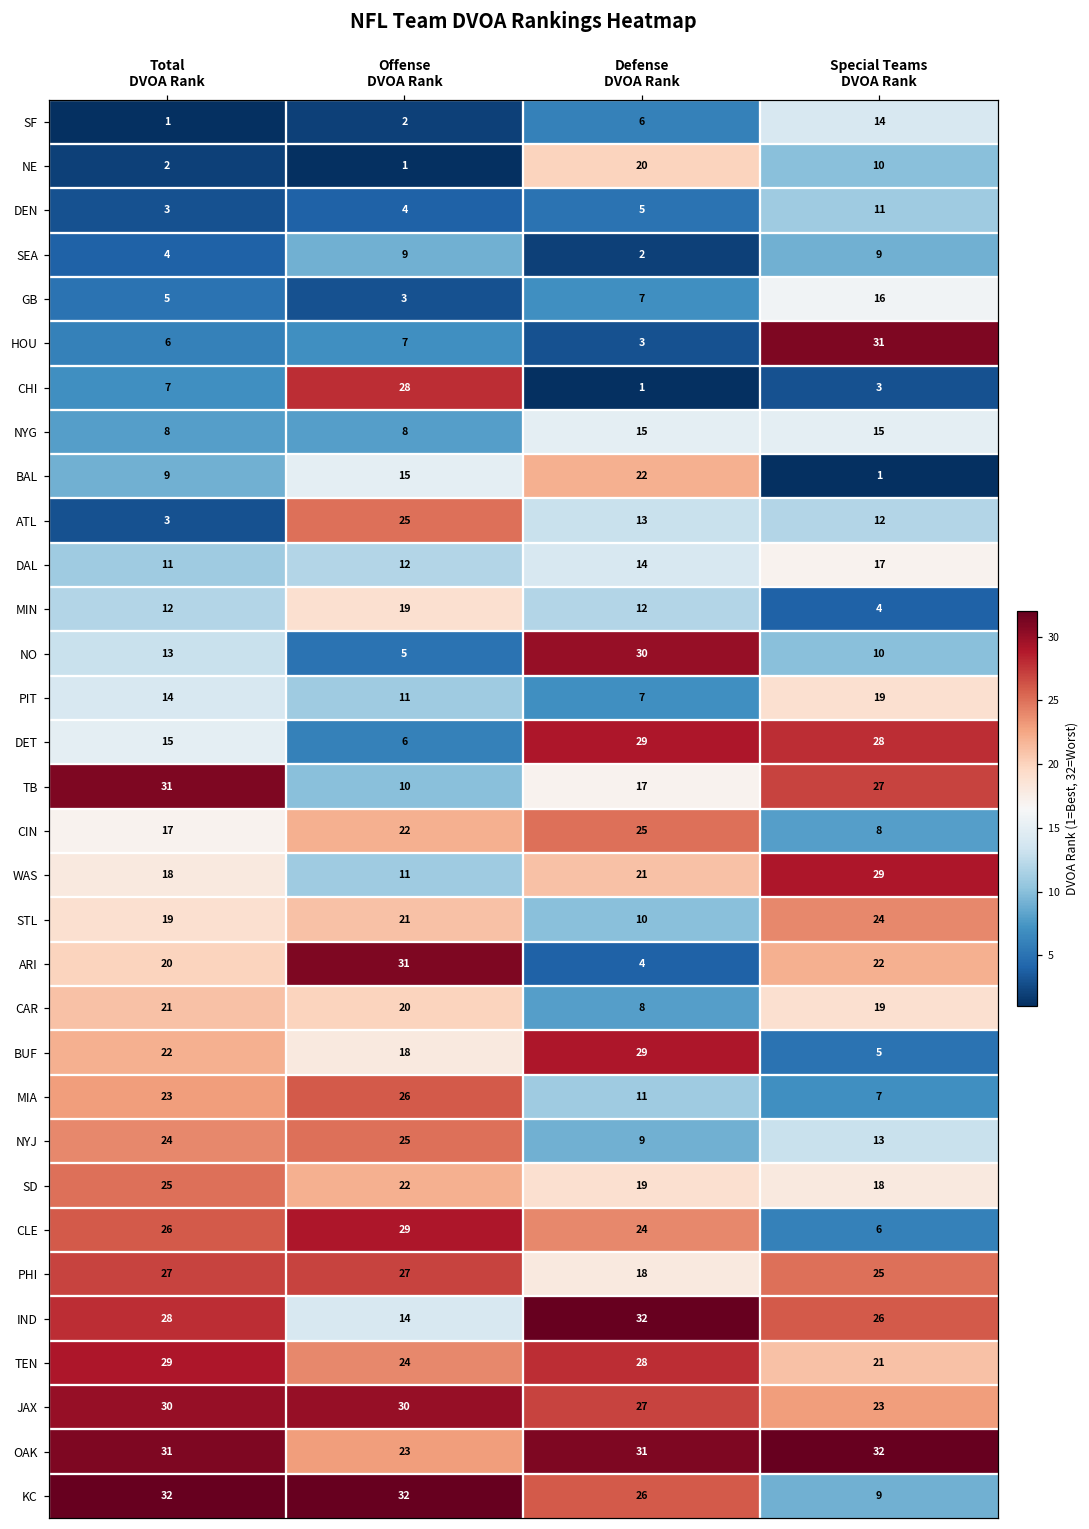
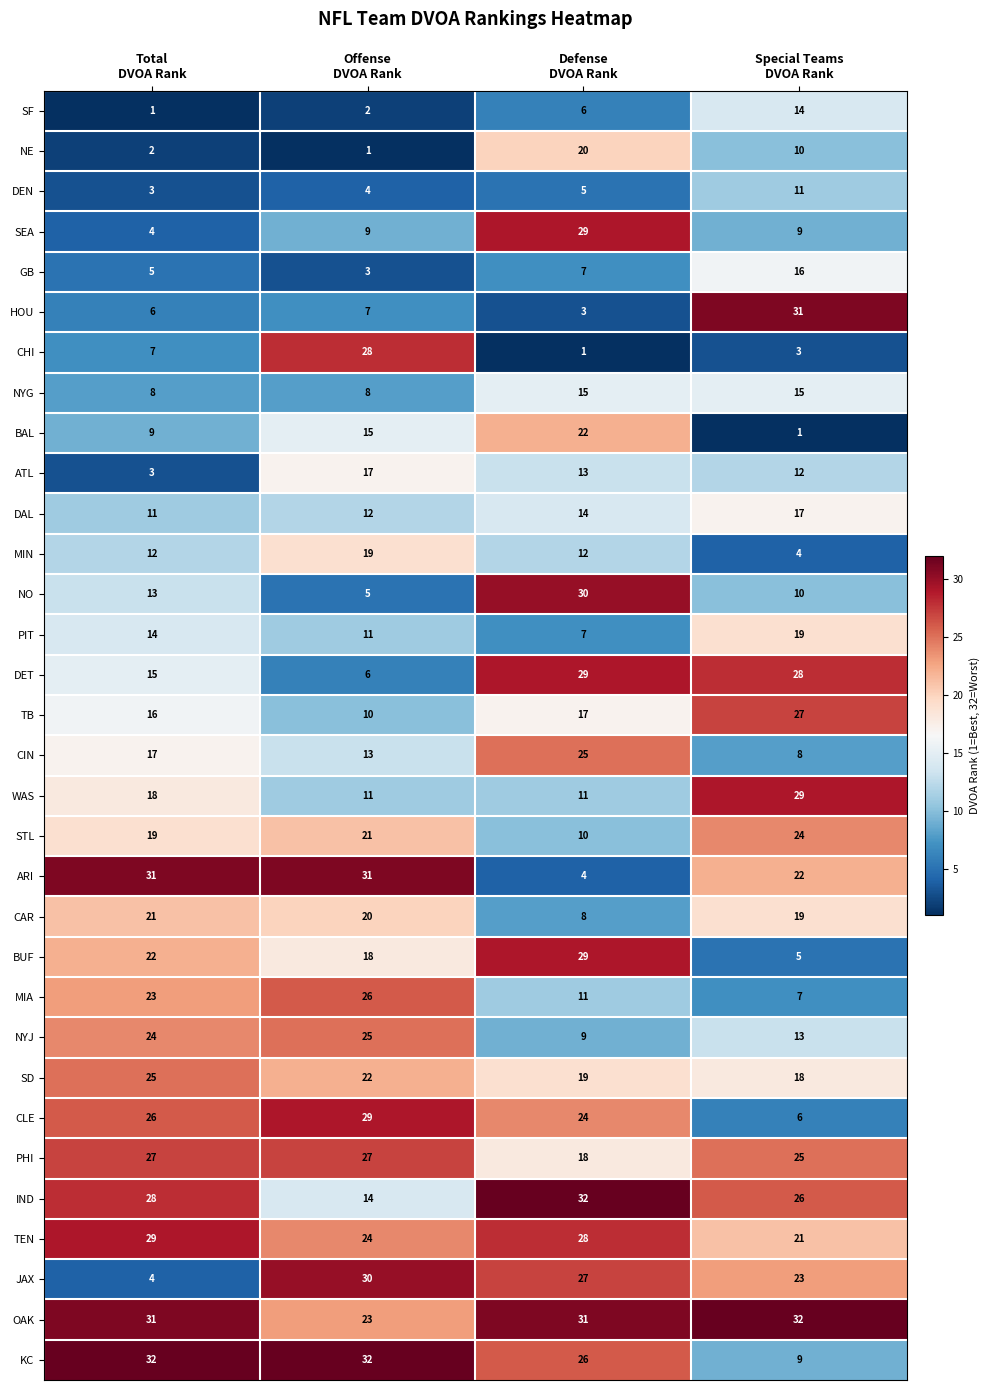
SEA, Defense DVOA Rank: 2 -> 29
ATL, Offense DVOA Rank: 25 -> 17
TB, Total DVOA Rank: 31 -> 16
CIN, Offense DVOA Rank: 22 -> 13
WAS, Defense DVOA Rank: 21 -> 11
ARI, Total DVOA Rank: 20 -> 31
JAX, Total DVOA Rank: 30 -> 4
